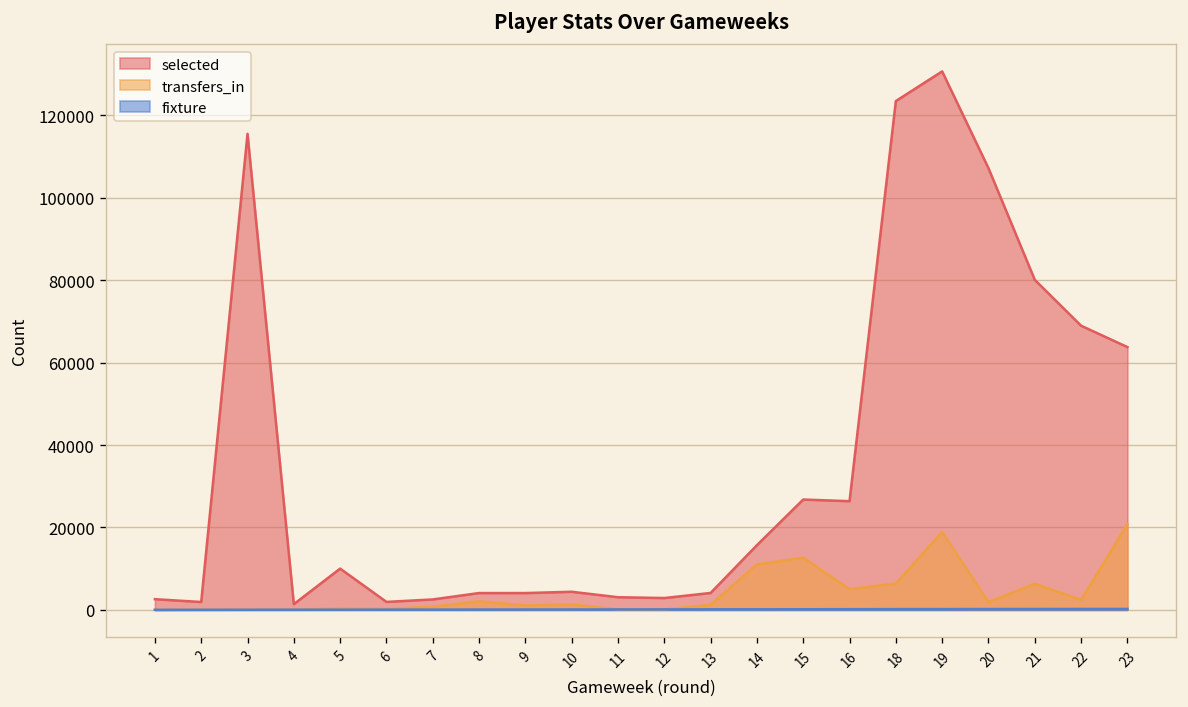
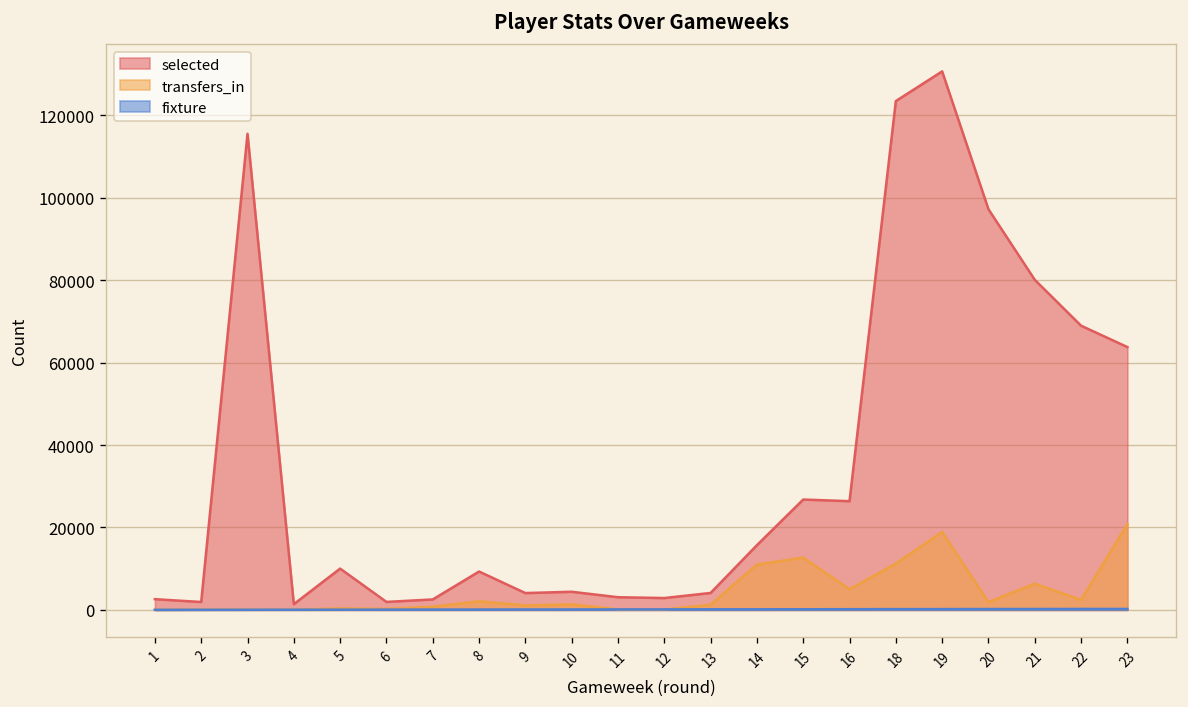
selected, 8: 4000 -> 9000
transfers_in, 18: 6000 -> 11000
selected, 20: 107000 -> 97000
